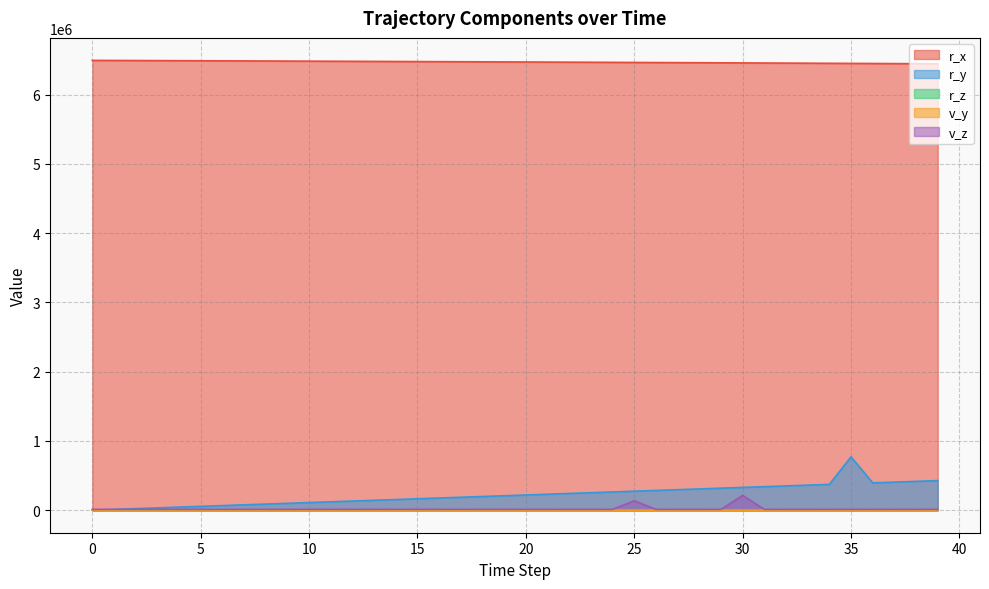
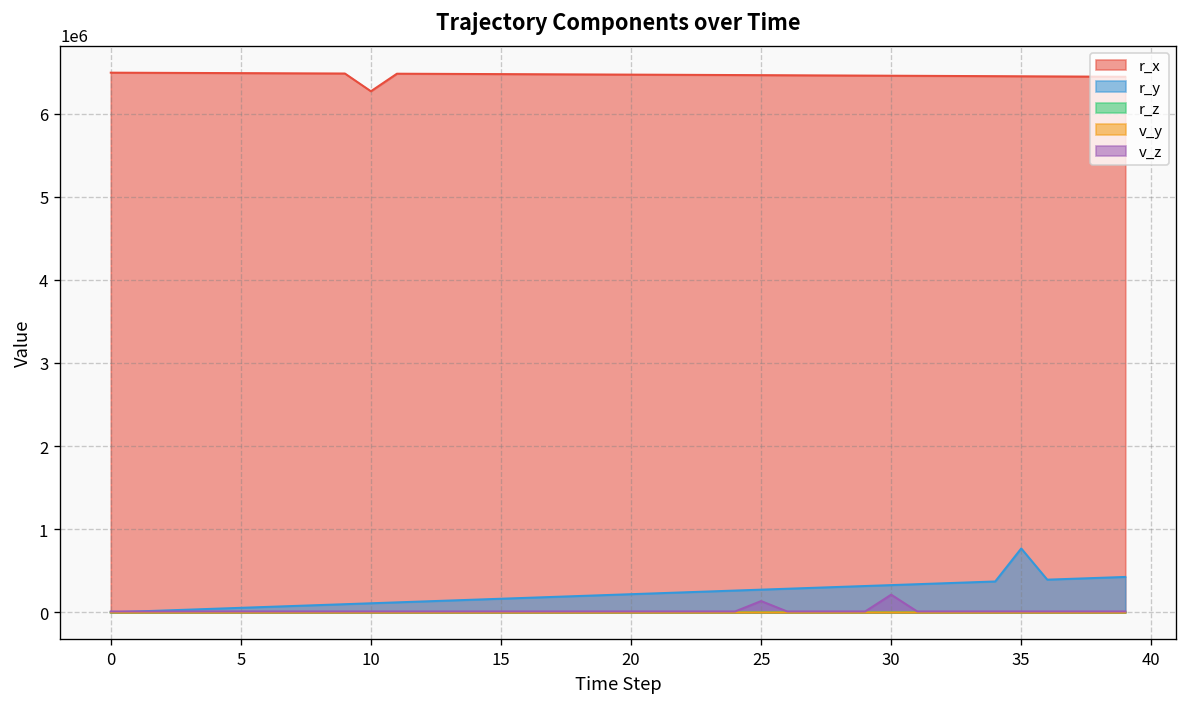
r_x, 10: 6500000 -> 6300000
